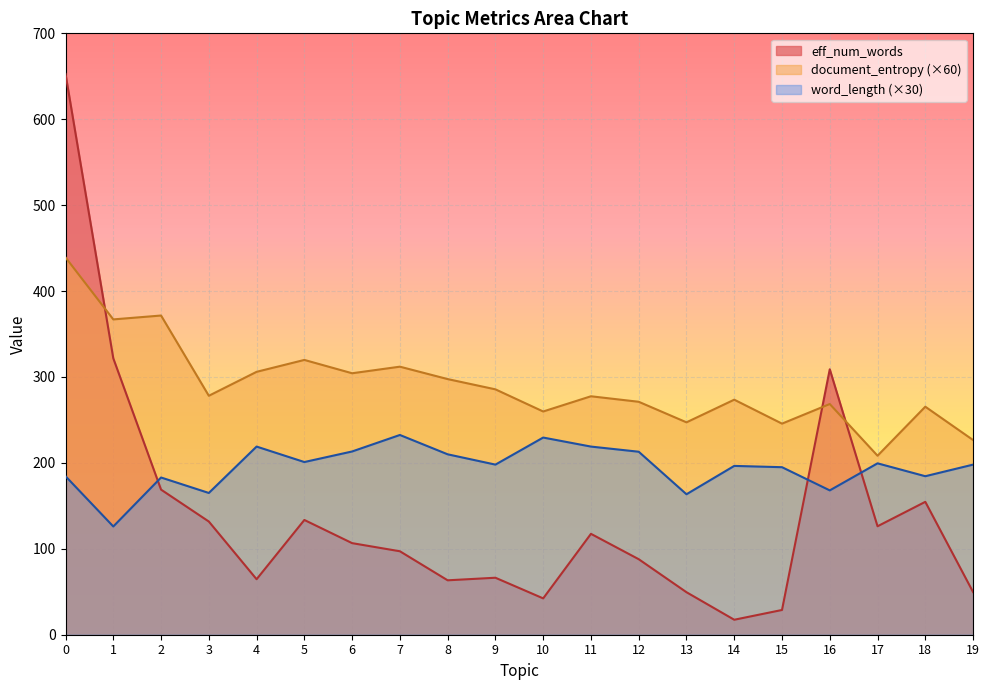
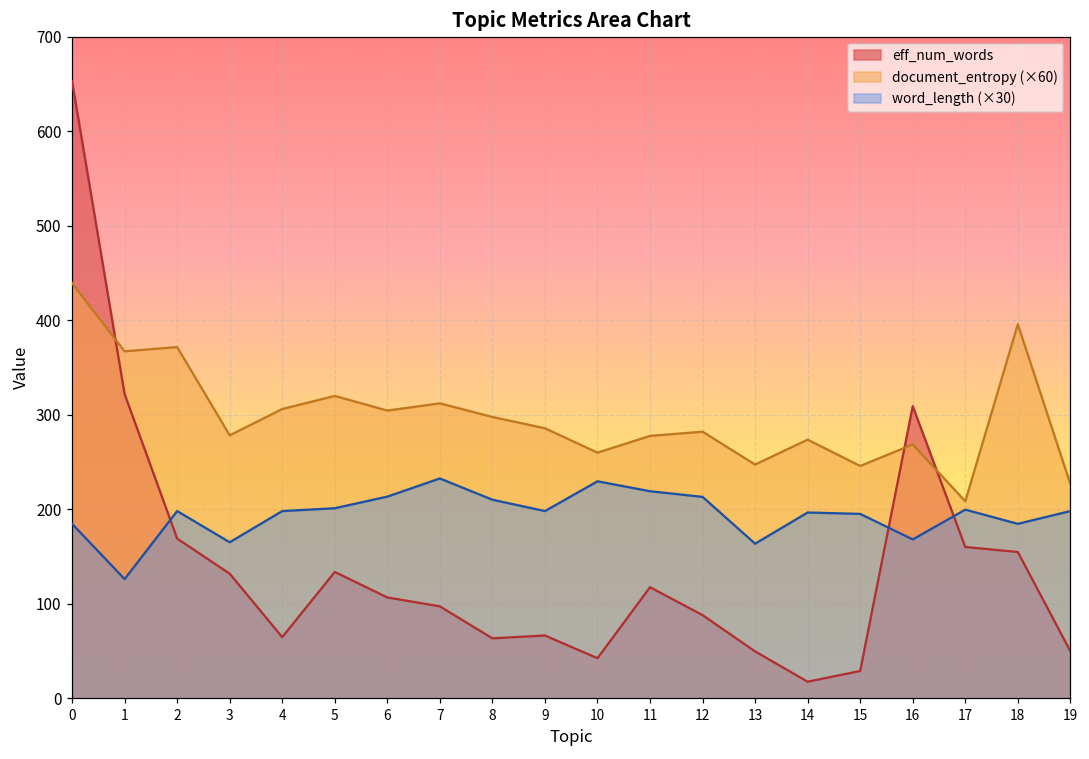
word_length (×30), 2: 180 -> 200
word_length (×30), 4: 220 -> 200
document_entropy (×60), 12: 270 -> 280
eff_num_words, 17: 130 -> 160
document_entropy (×60), 18: 270 -> 400
